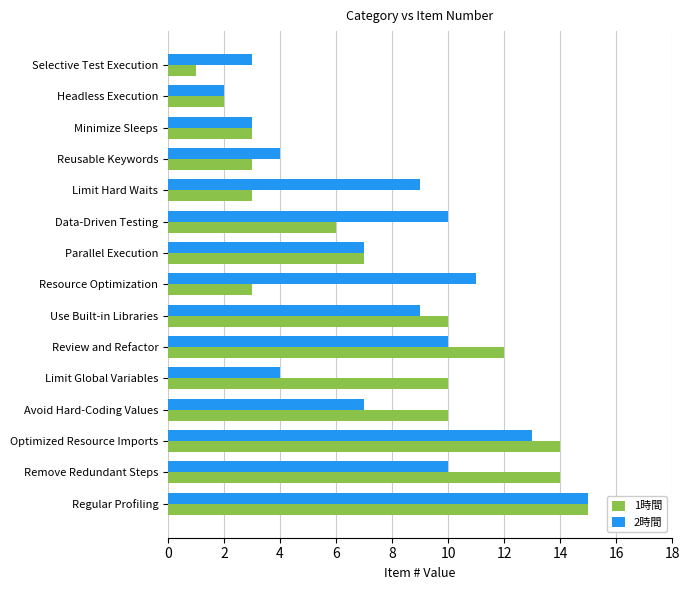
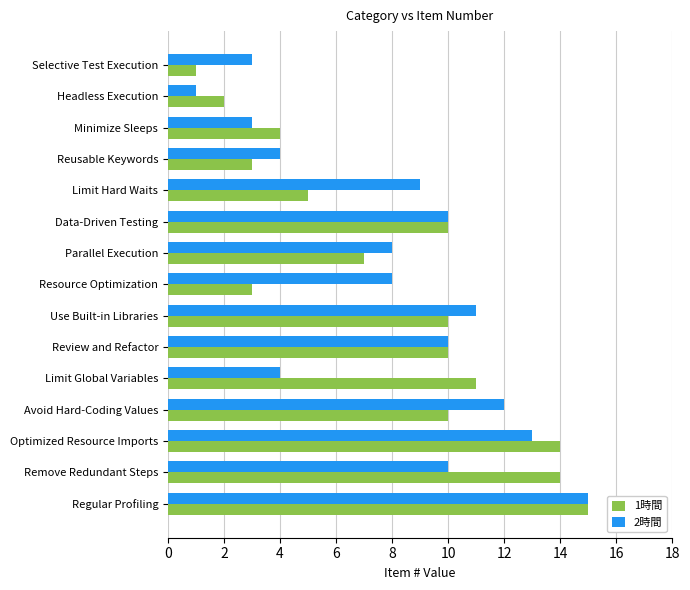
2時間, Headless Execution: 2 -> 1
1時間, Minimize Sleeps: 3 -> 4
1時間, Limit Hard Waits: 3 -> 5
1時間, Data-Driven Testing: 6 -> 10
2時間, Parallel Execution: 7 -> 8
2時間, Resource Optimization: 11 -> 8
2時間, Use Built-in Libraries: 9 -> 11
1時間, Review and Refactor: 12 -> 10
1時間, Limit Global Variables: 10 -> 11
2時間, Avoid Hard-Coding Values: 7 -> 12
